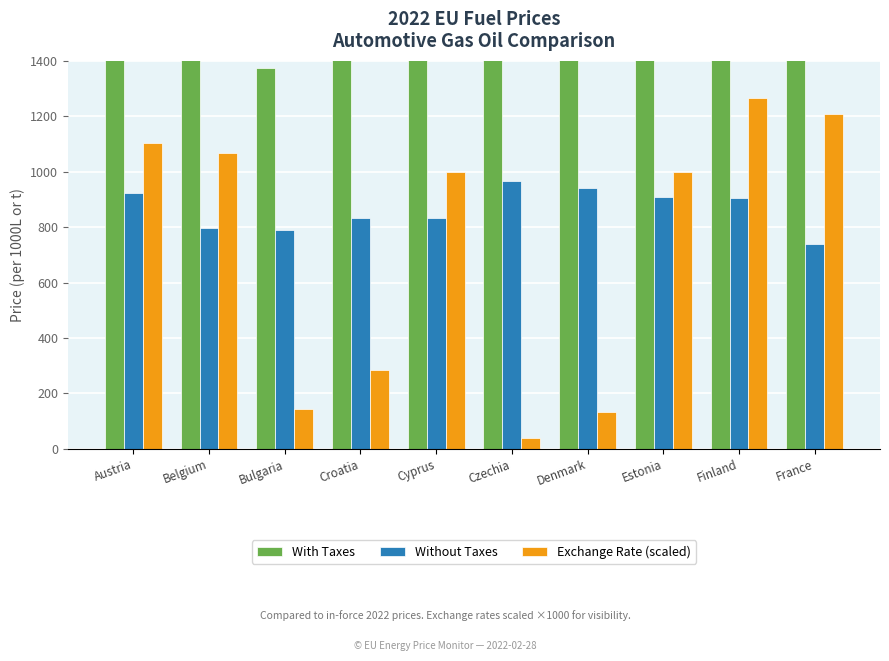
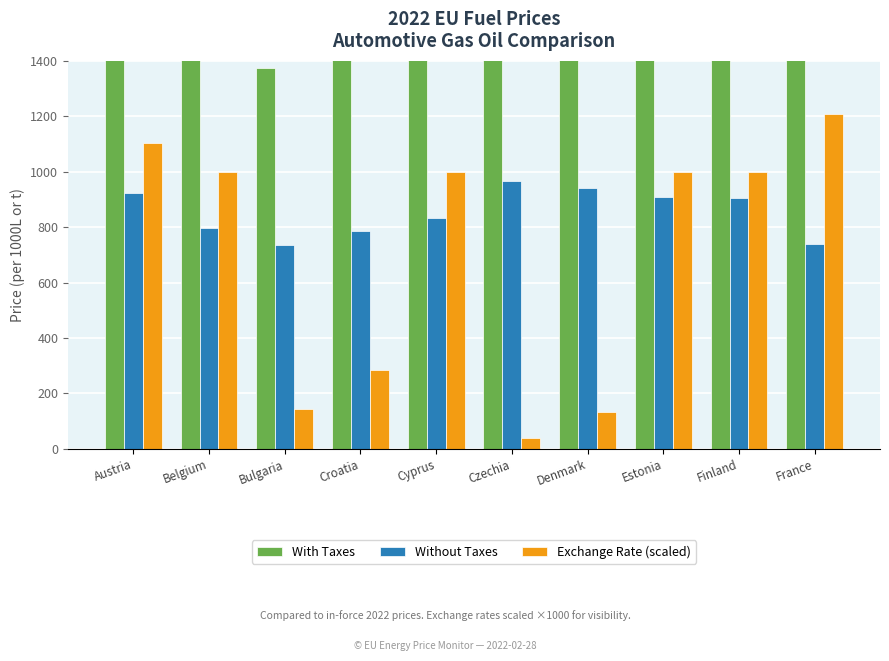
Exchange Rate (scaled), Belgium: 1070 -> 1000
Without Taxes, Bulgaria: 790 -> 740
Without Taxes, Croatia: 830 -> 790
Exchange Rate (scaled), Finland: 1270 -> 1000
